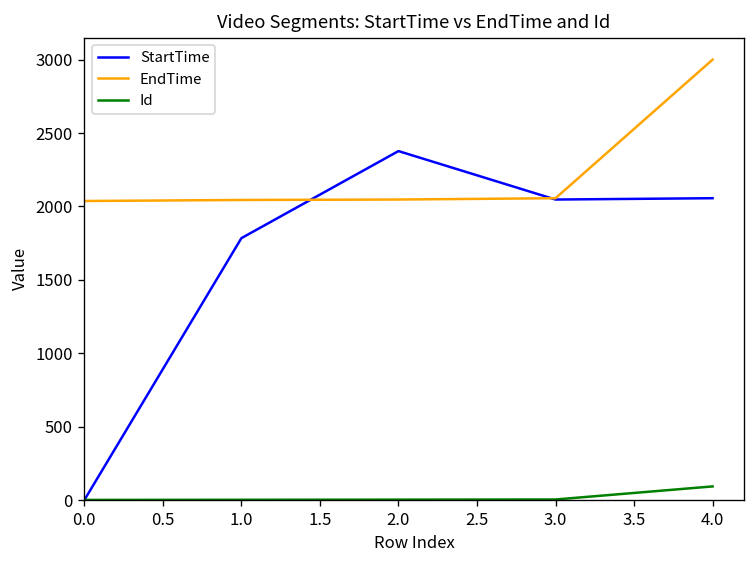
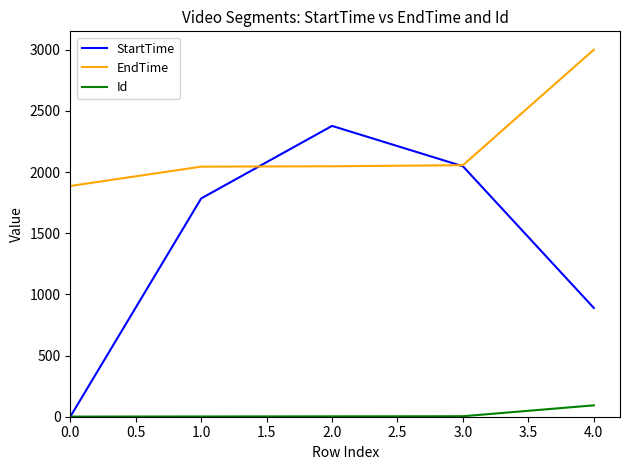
EndTime, 0.0: 2040 -> 1890
StartTime, 4.0: 2060 -> 890
